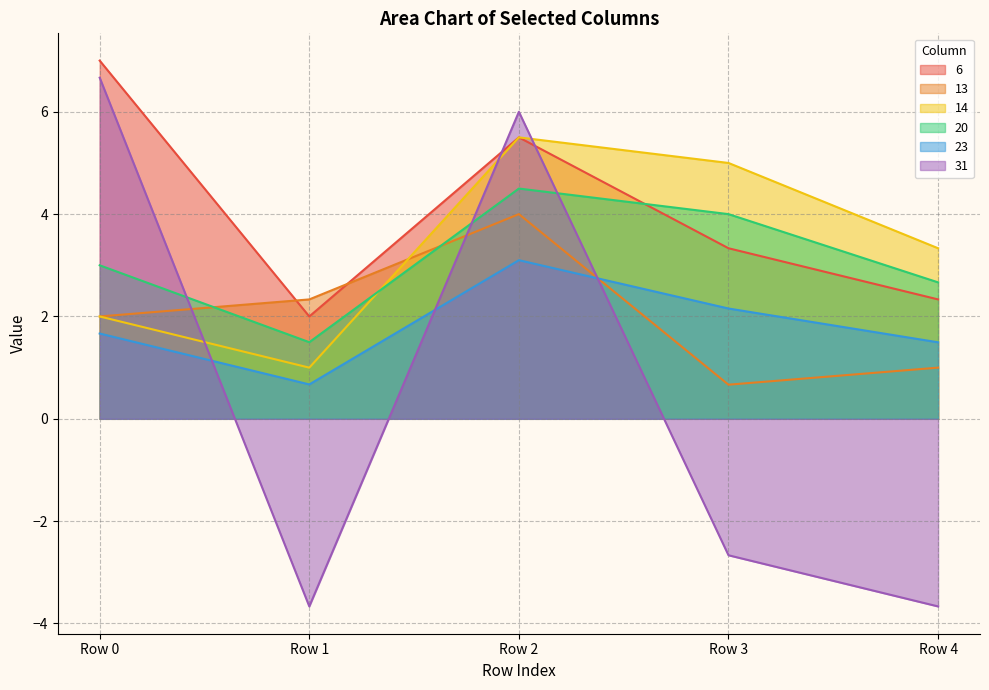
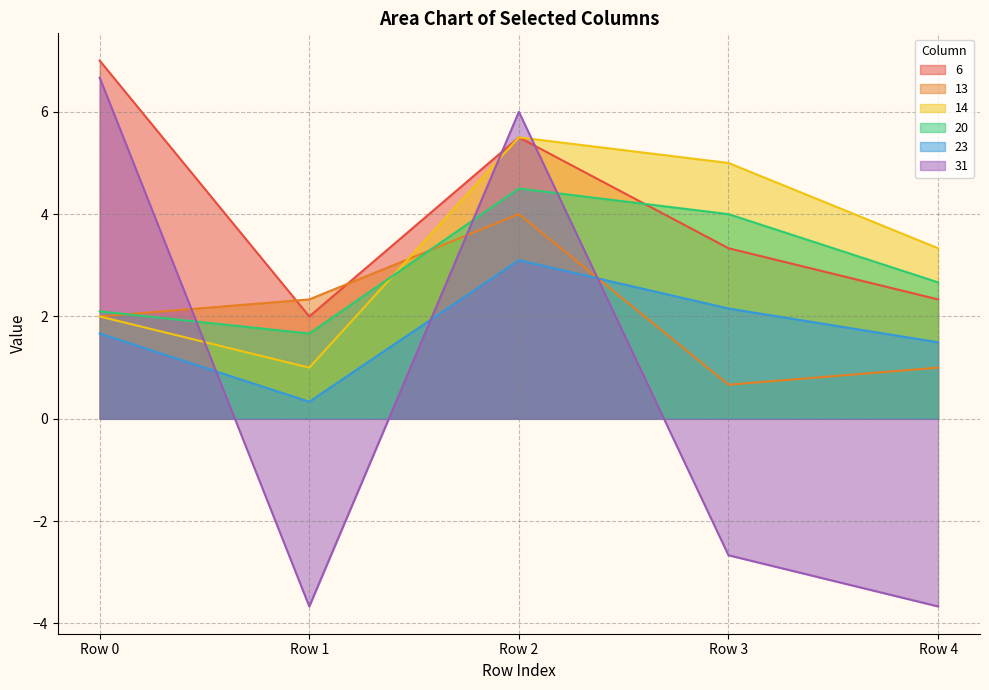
20, Row 0: 3.0 -> 2.1
20, Row 1: 1.5 -> 1.7
23, Row 1: 0.7 -> 0.3
